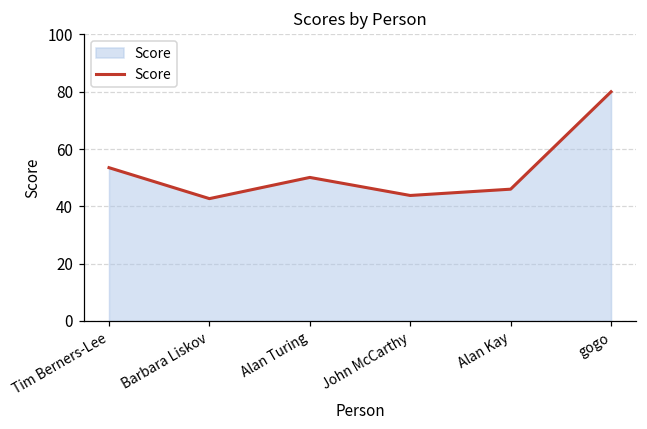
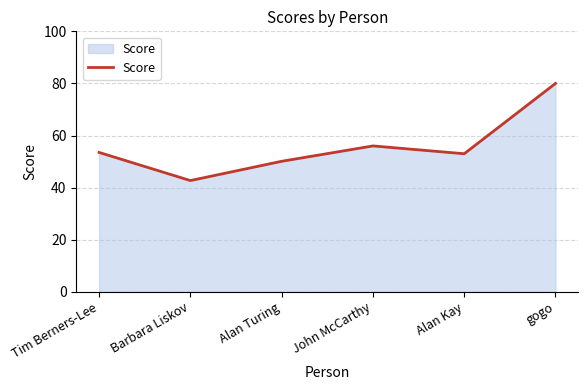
John McCarthy: 44 -> 56
Alan Kay: 46 -> 53
